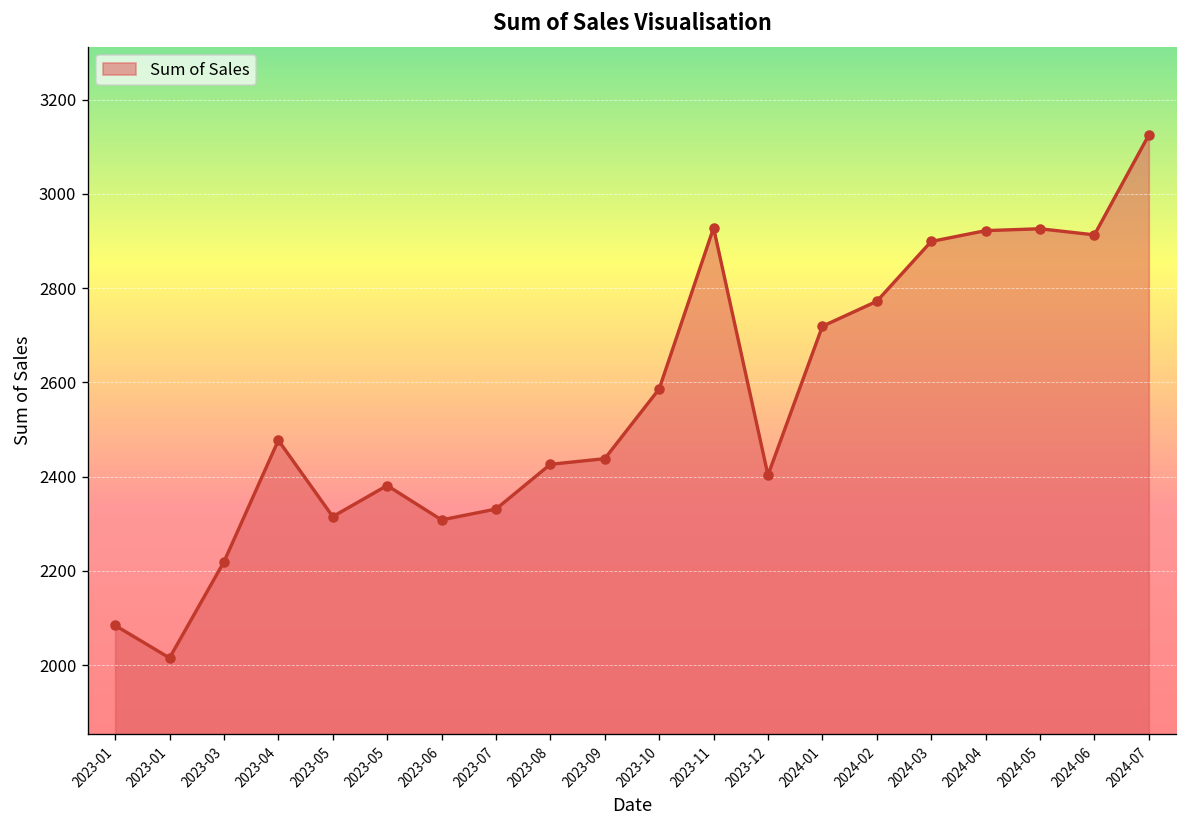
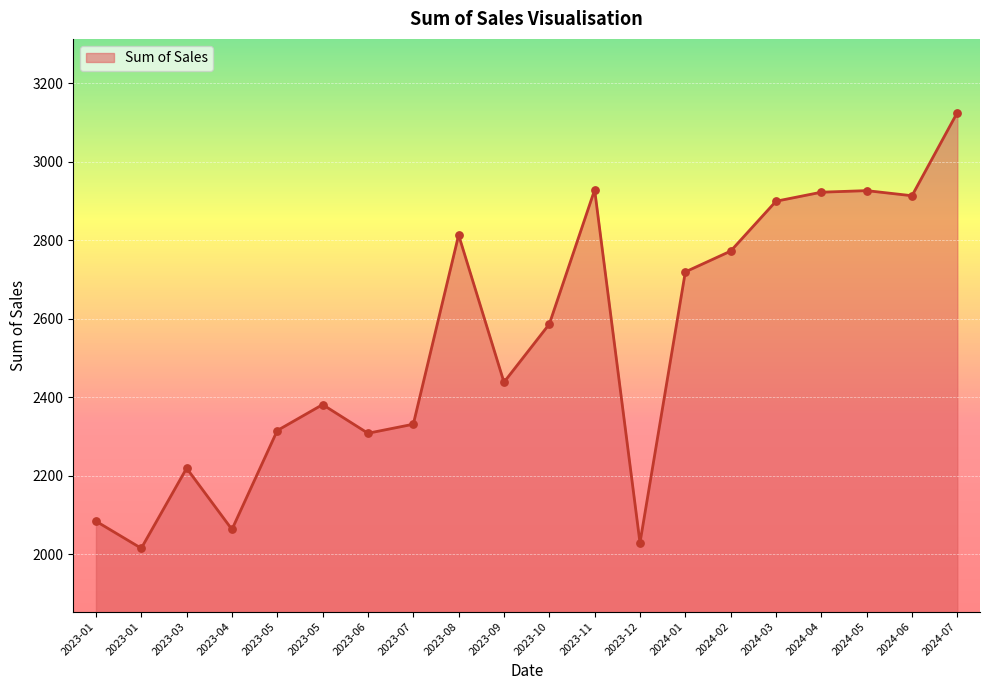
2023-04: 2480 -> 2060
2023-08: 2430 -> 2810
2023-12: 2400 -> 2030
